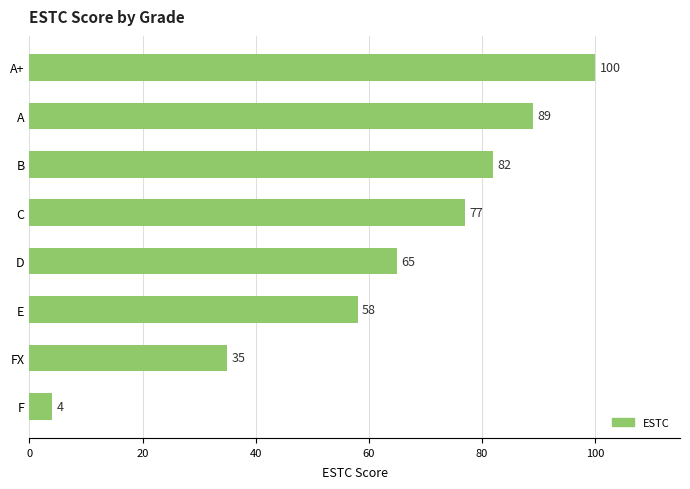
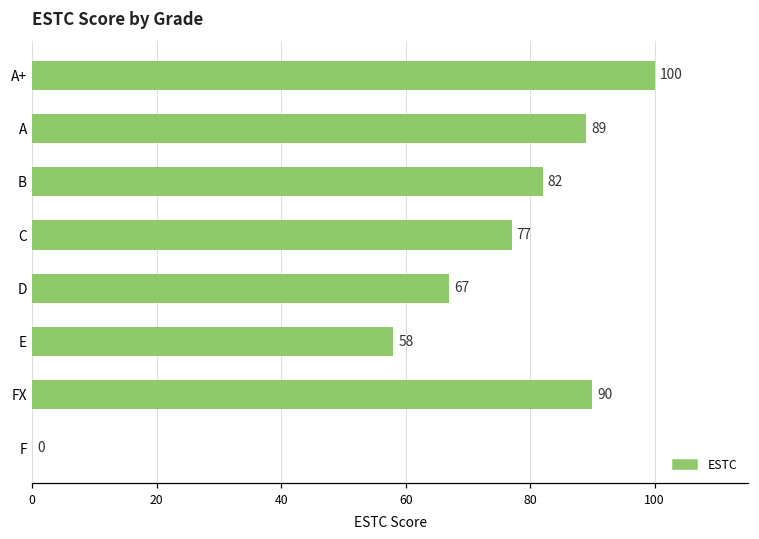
D: 65 -> 67
FX: 35 -> 90
F: 4 -> 0
